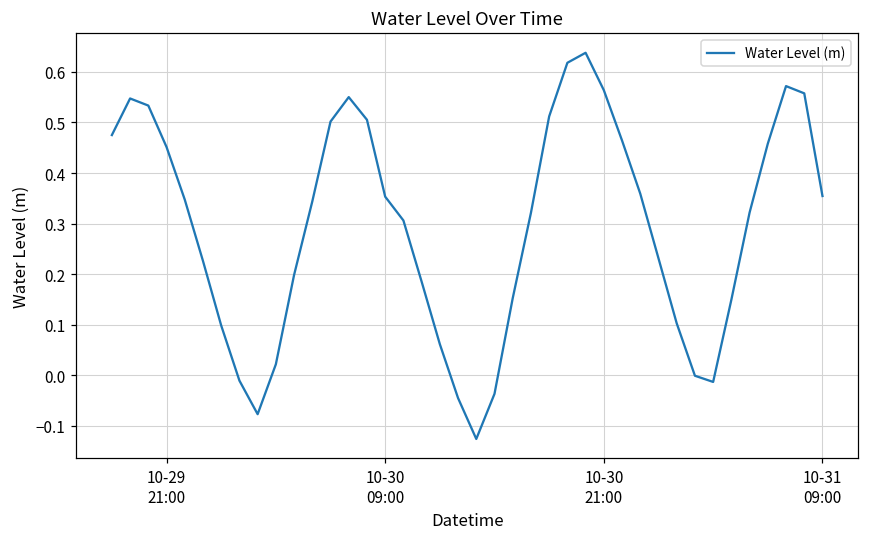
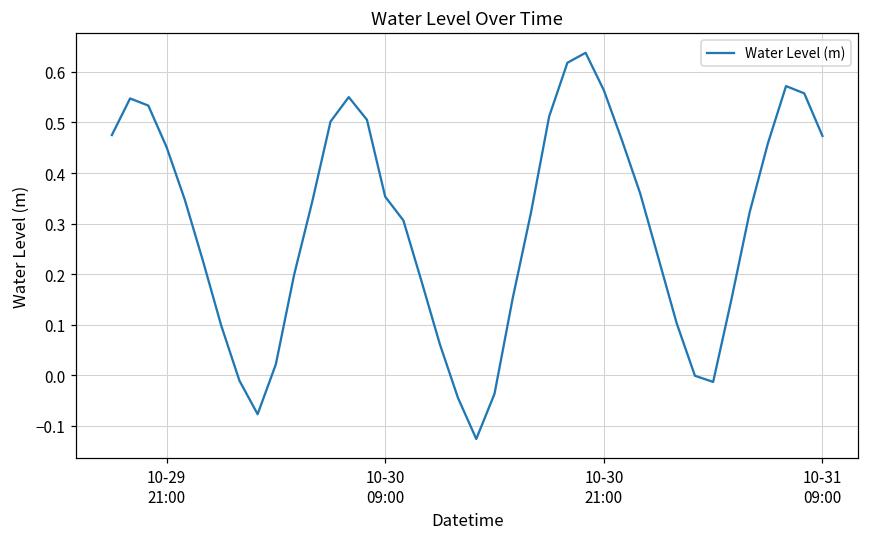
10-31 09:00: 0.35 -> 0.47
